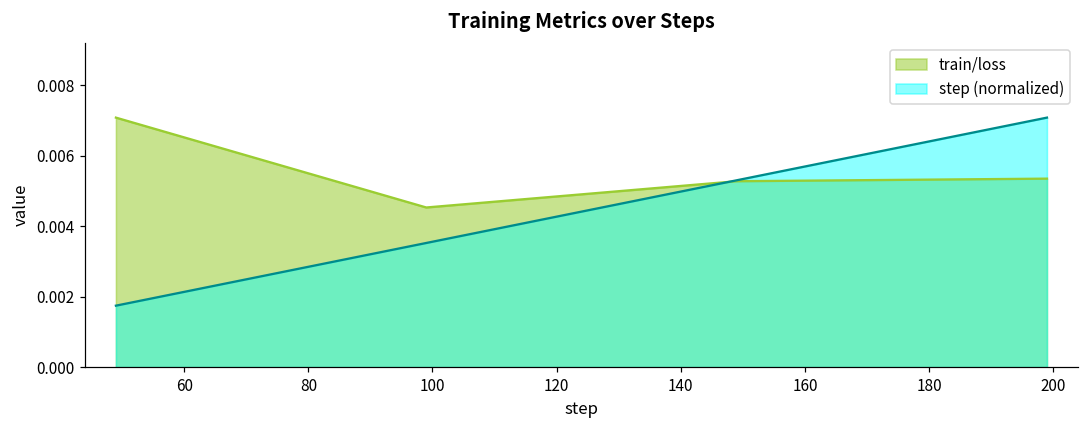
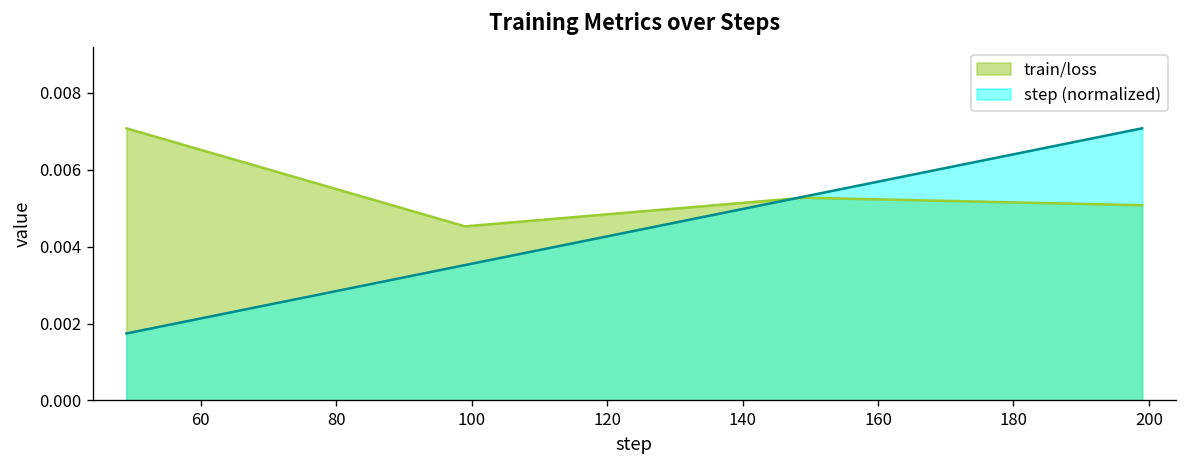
train/loss, 200: 0.0053 -> 0.0051
